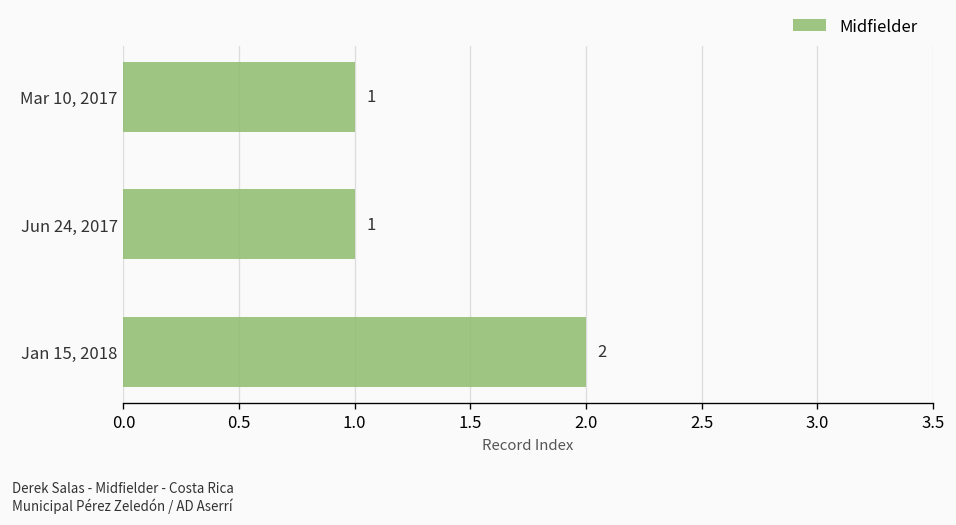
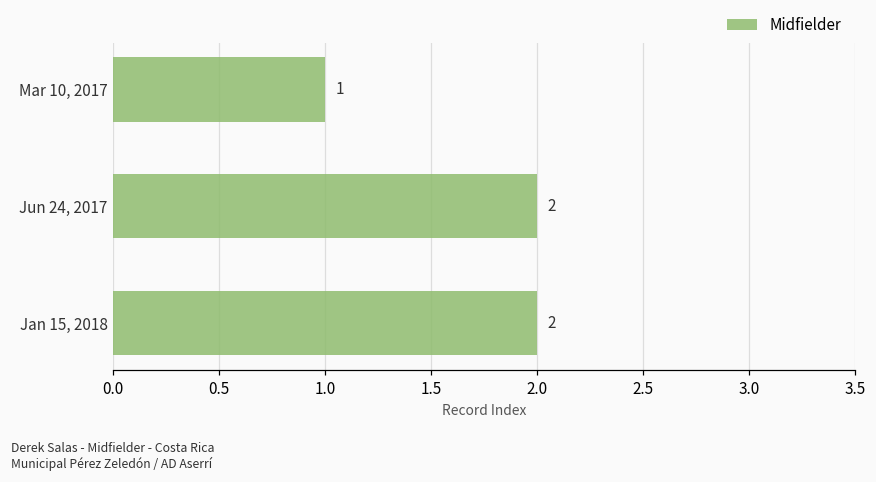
Jun 24, 2017: 1 -> 2
